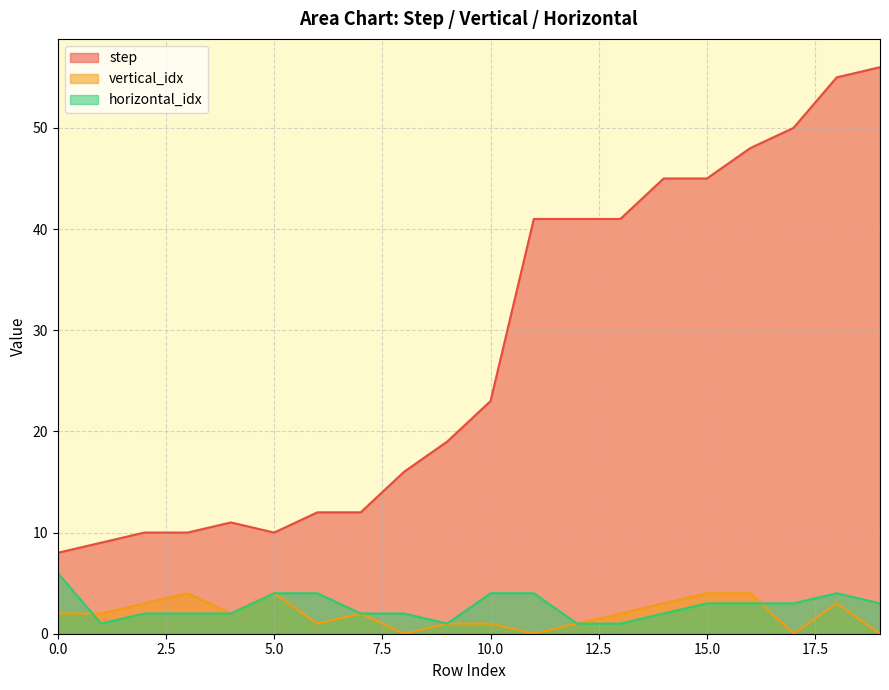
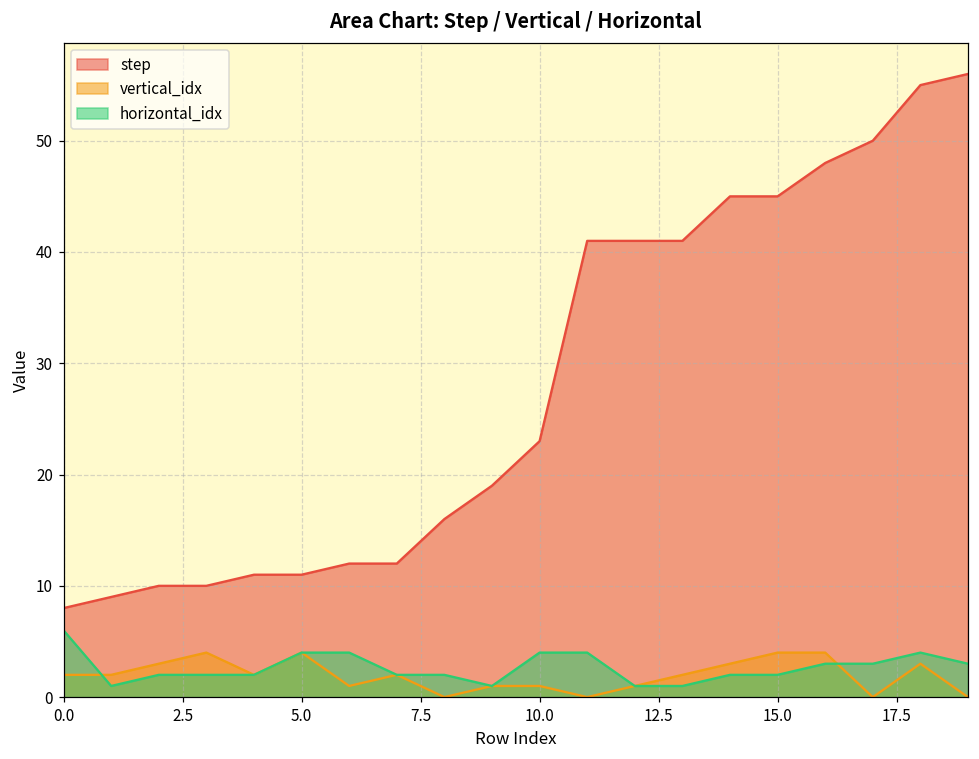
step, 5.0: 10 -> 11
horizontal_idx, 15.0: 3 -> 2
